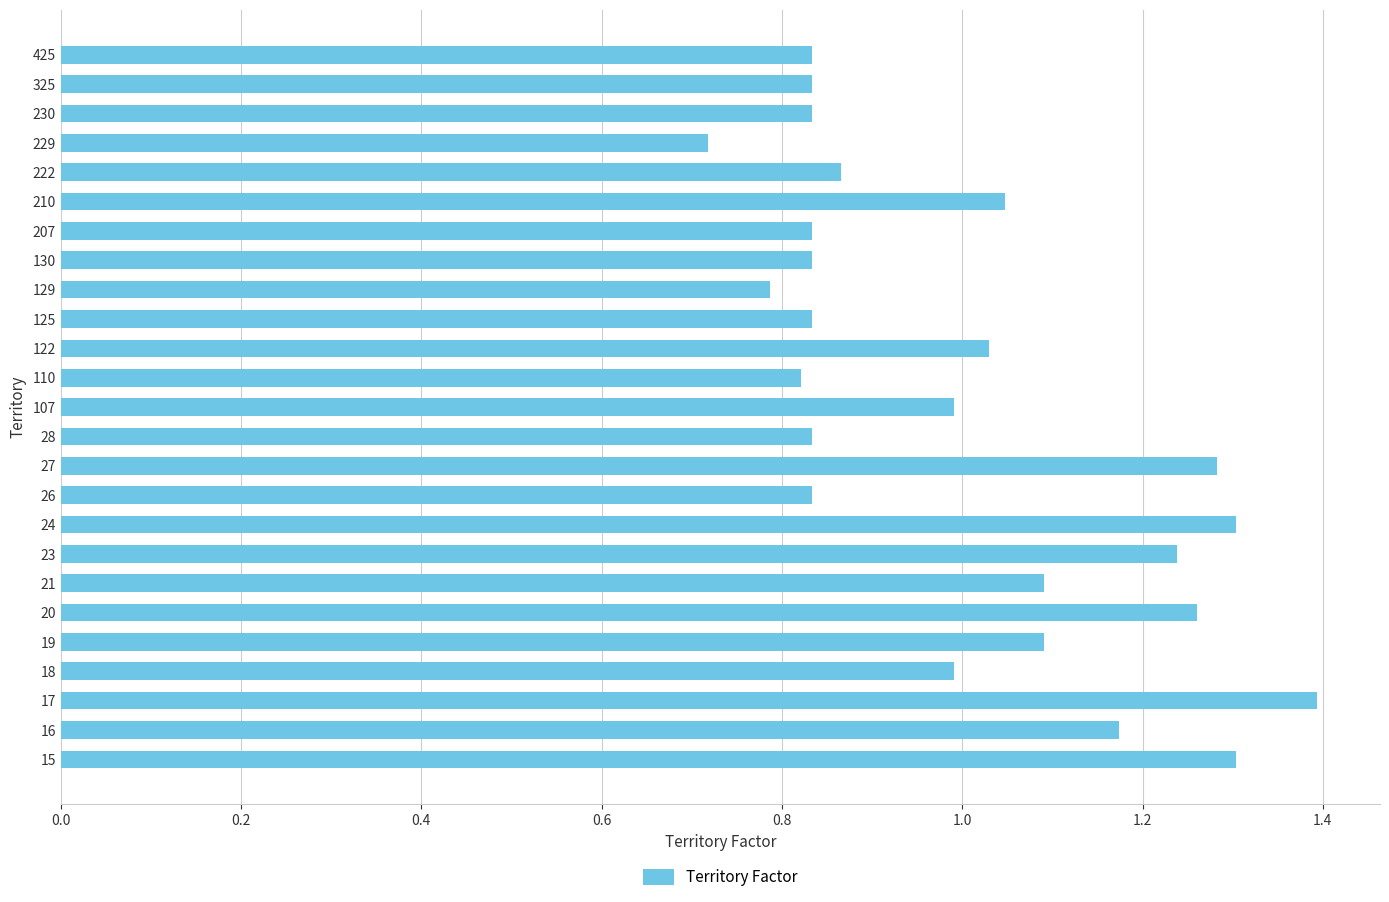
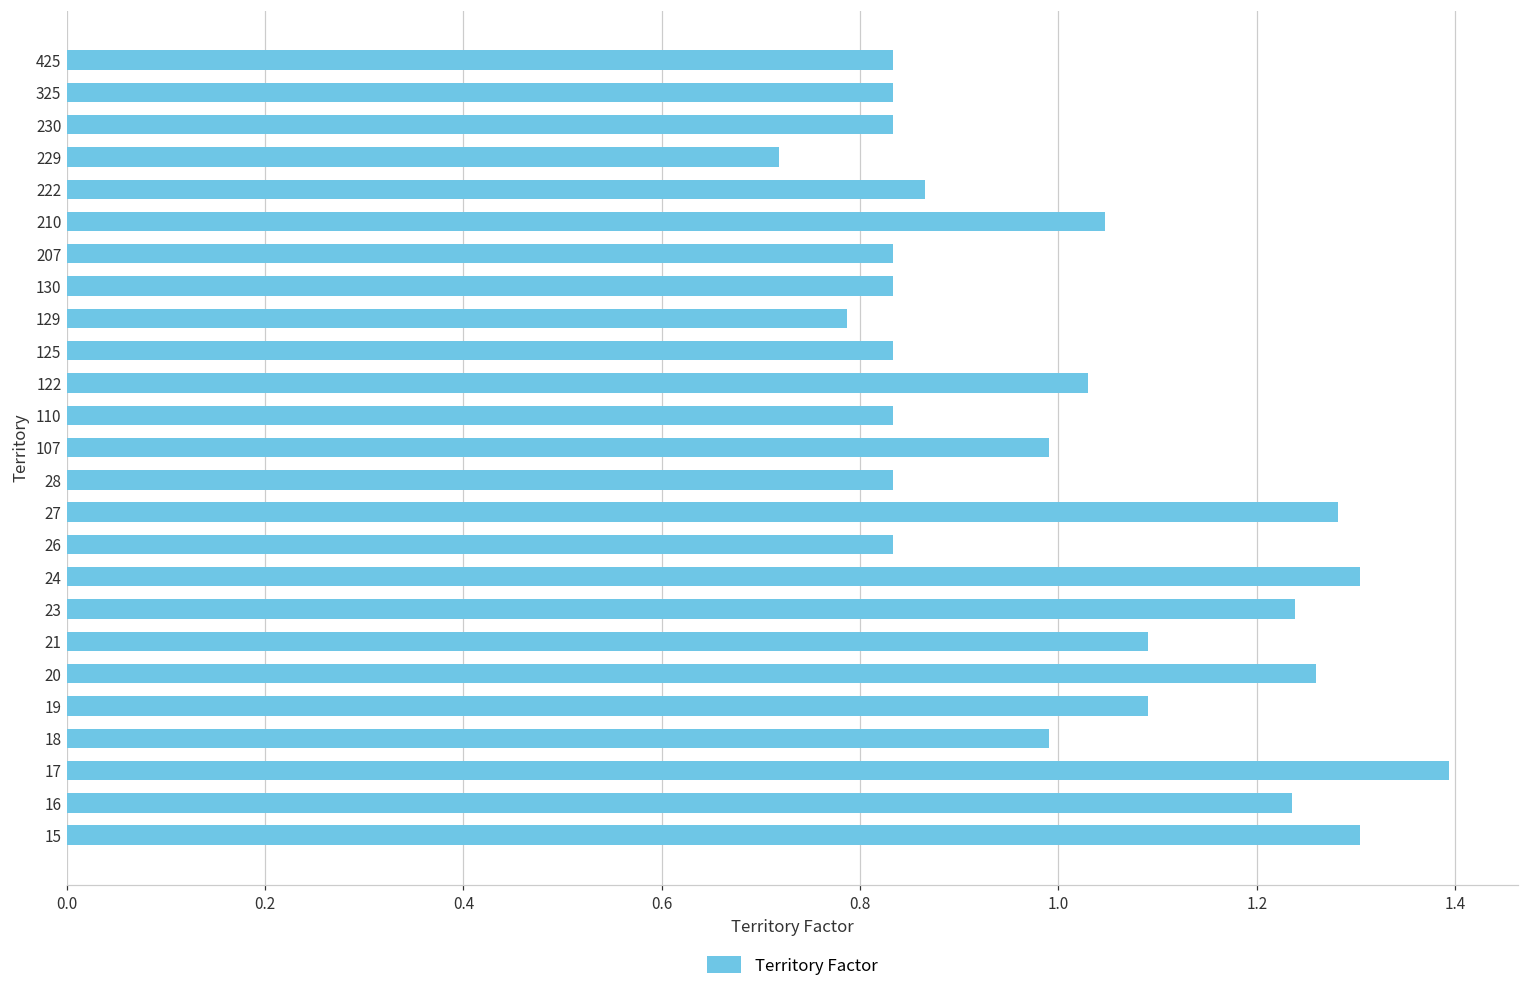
110: 0.82 -> 0.83
16: 1.17 -> 1.24
